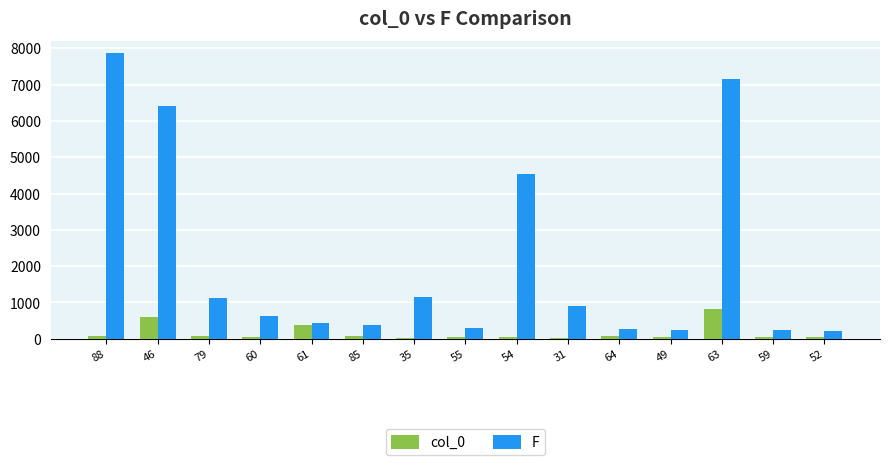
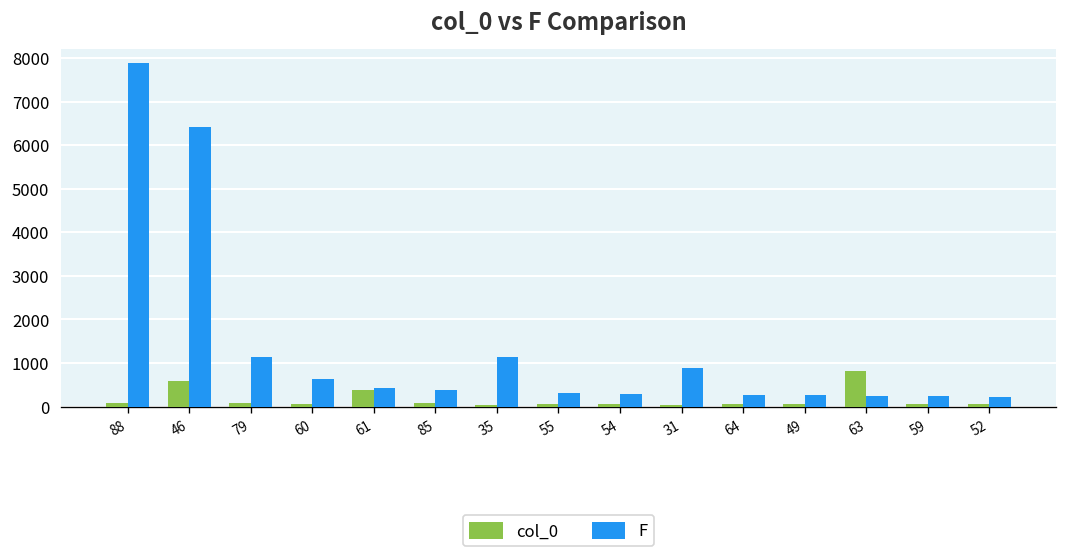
F, 54: 4600 -> 300
F, 63: 7200 -> 300
